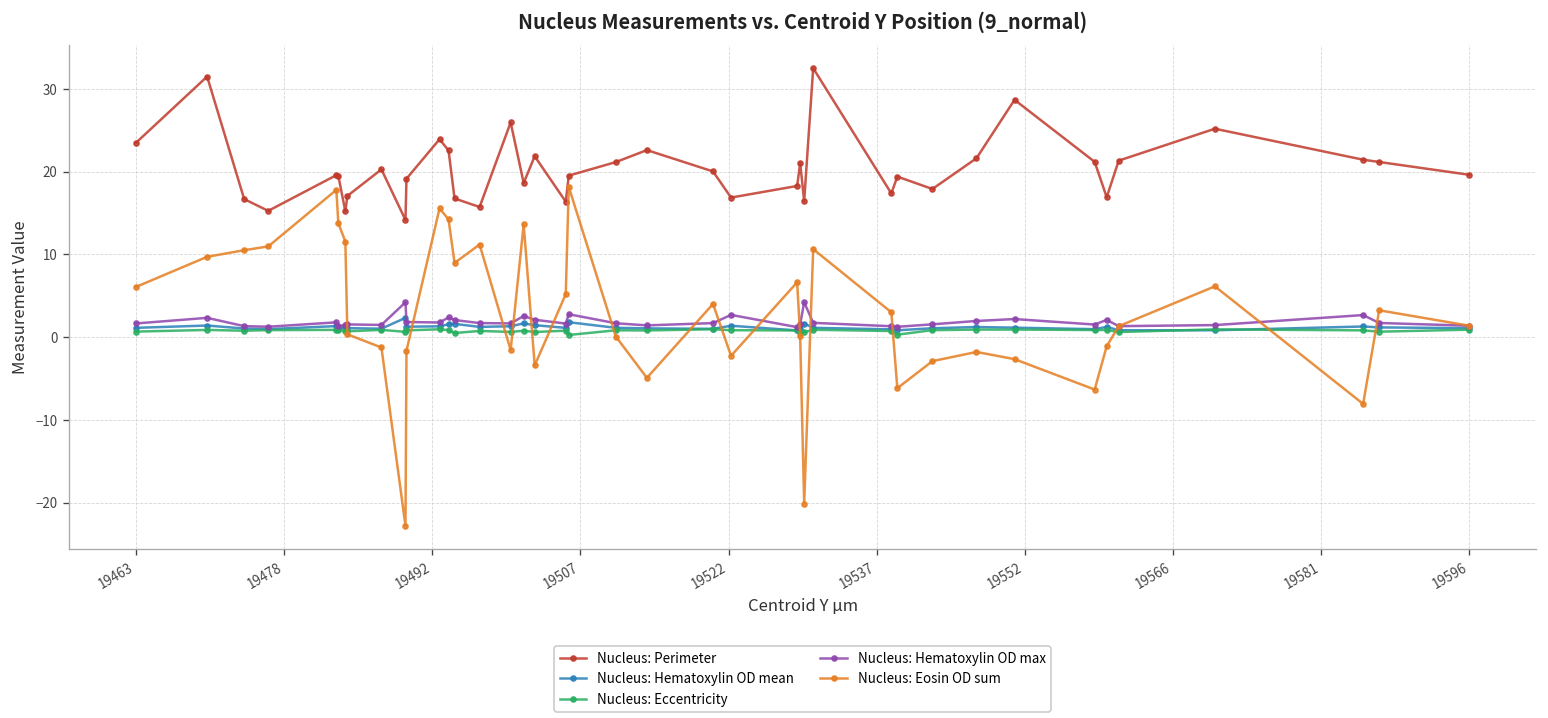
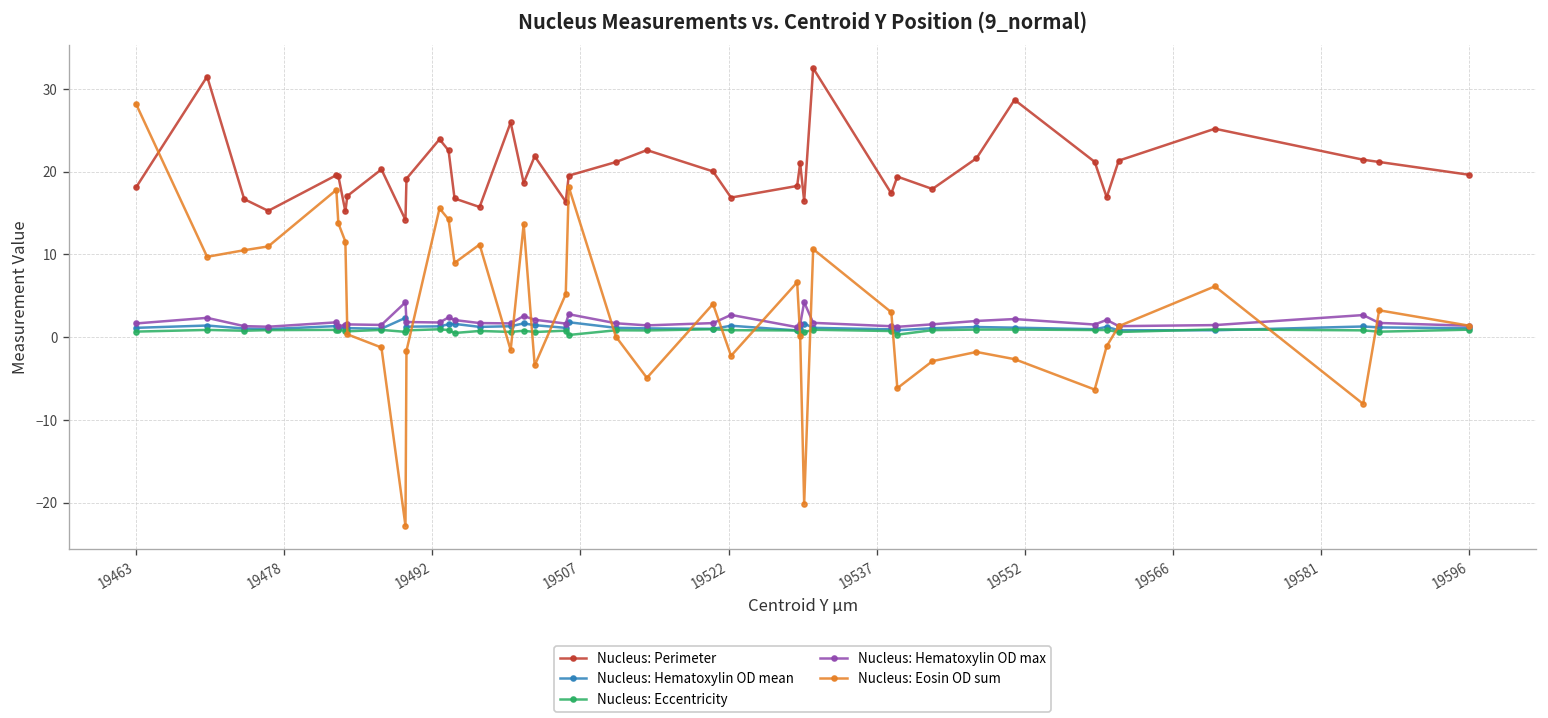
Nucleus: Perimeter, 19463: 23 -> 18
Nucleus: Eosin OD sum, 19463: 6 -> 28
